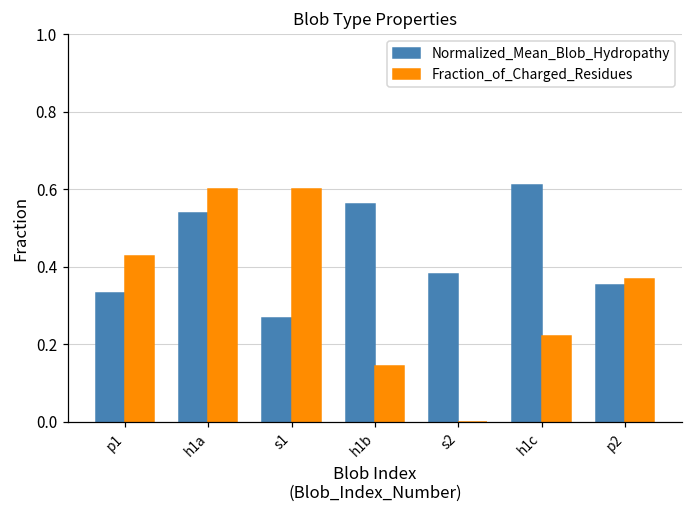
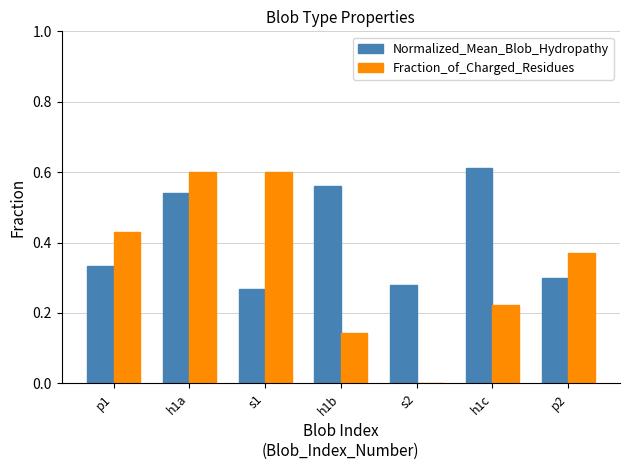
Normalized_Mean_Blob_Hydropathy, s2: 0.38 -> 0.28
Normalized_Mean_Blob_Hydropathy, p2: 0.35 -> 0.30
